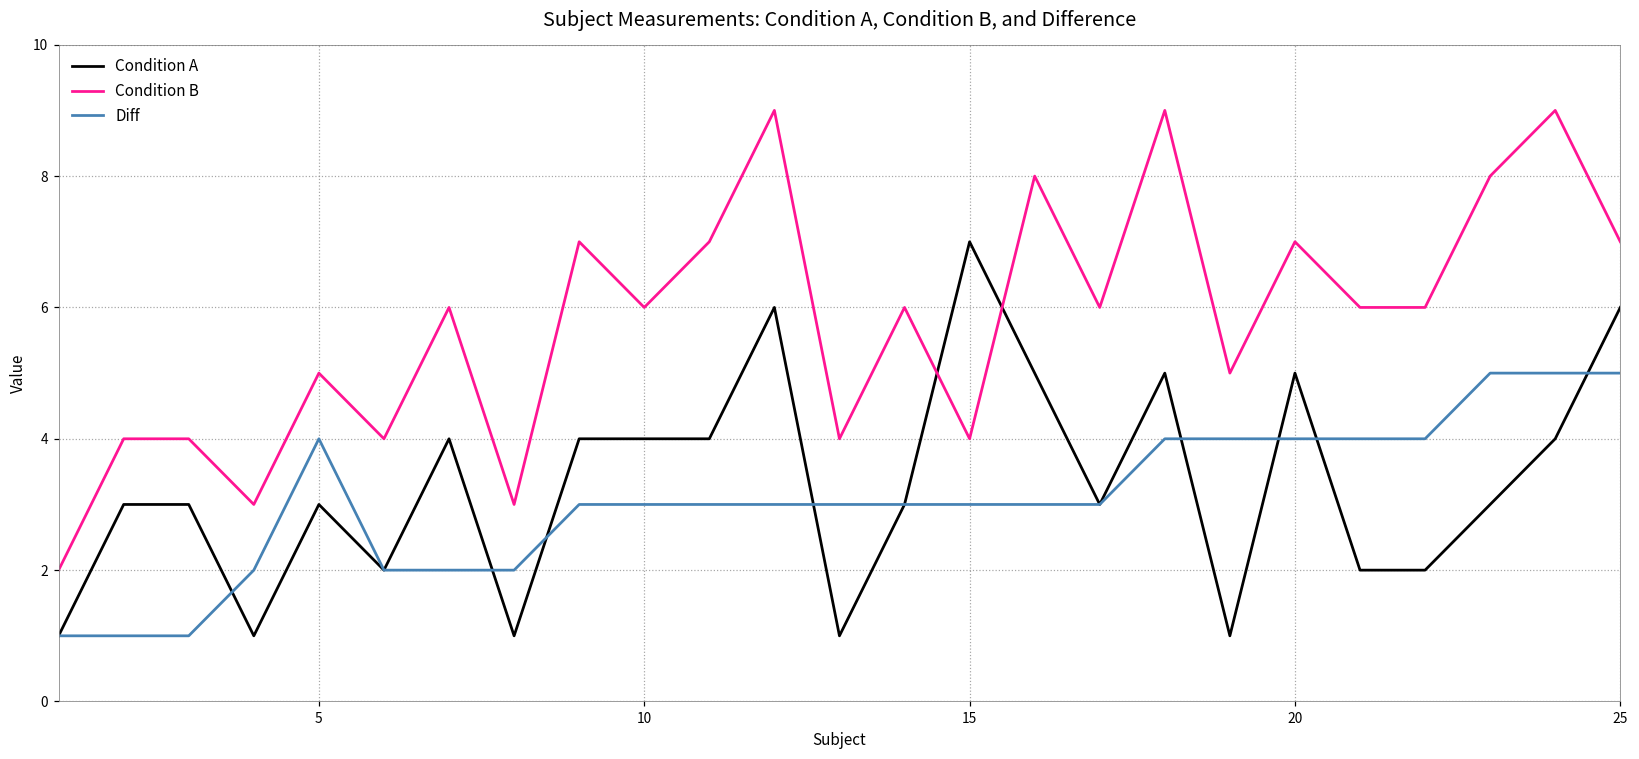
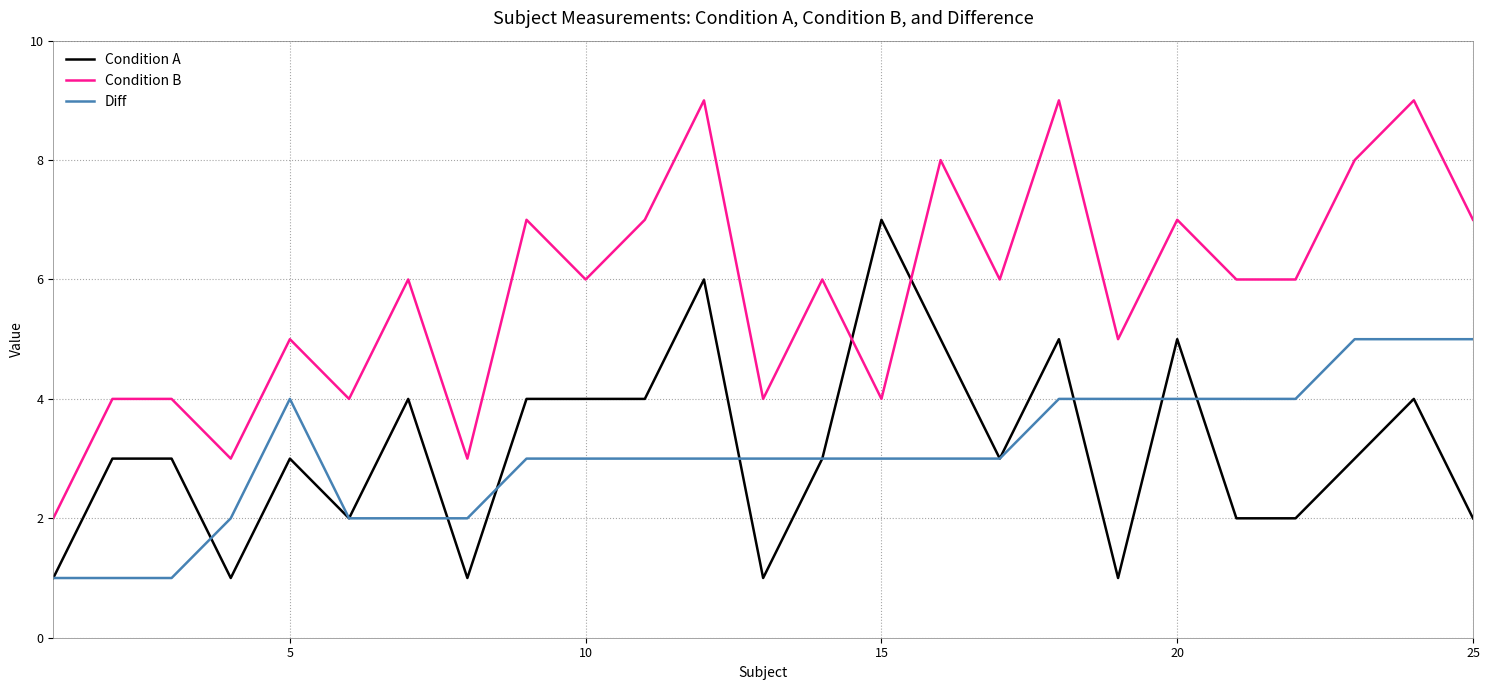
Condition A, 25: 6 -> 2
